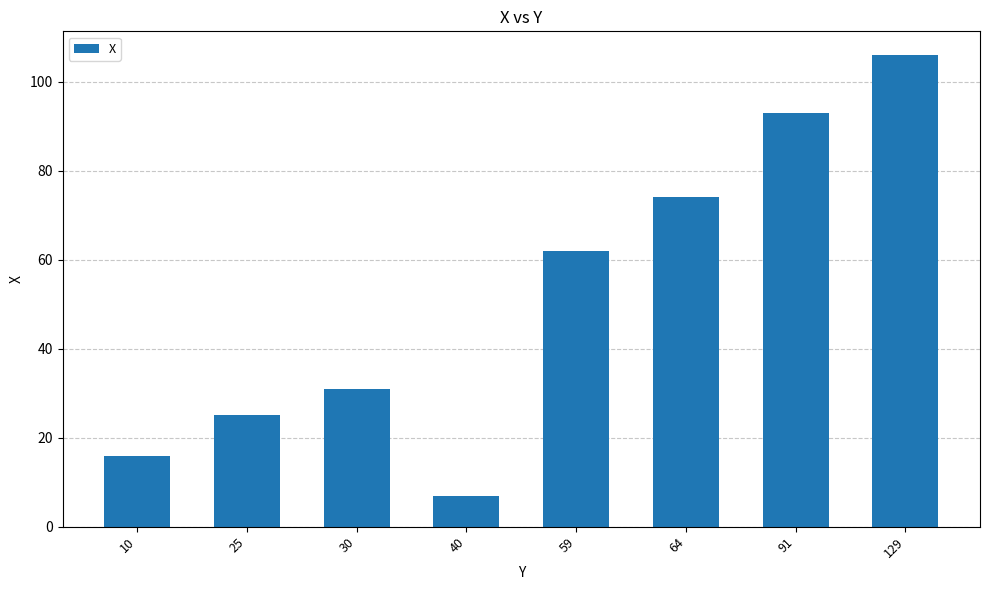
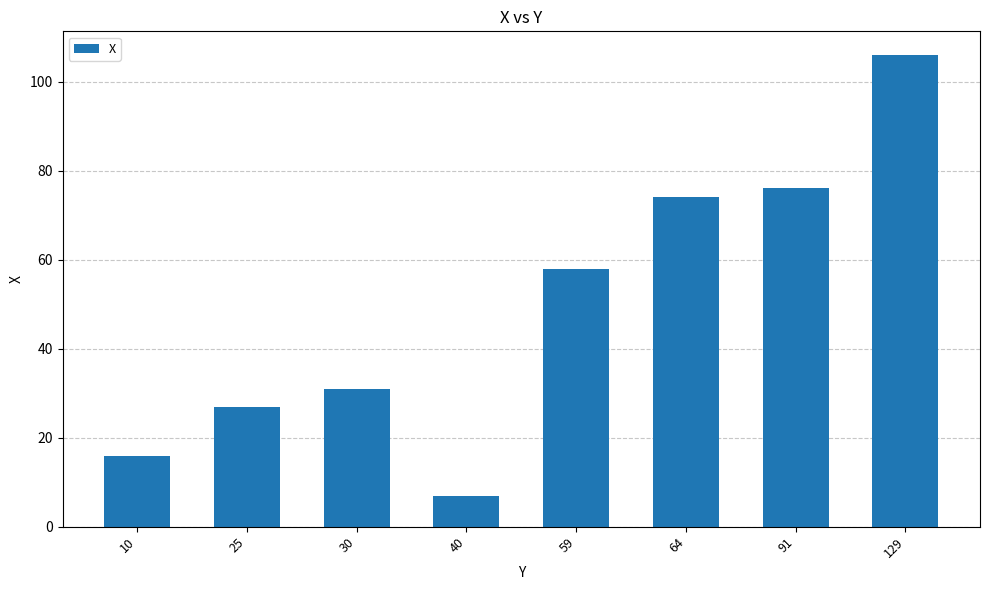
25: 25 -> 27
59: 62 -> 58
91: 93 -> 76
